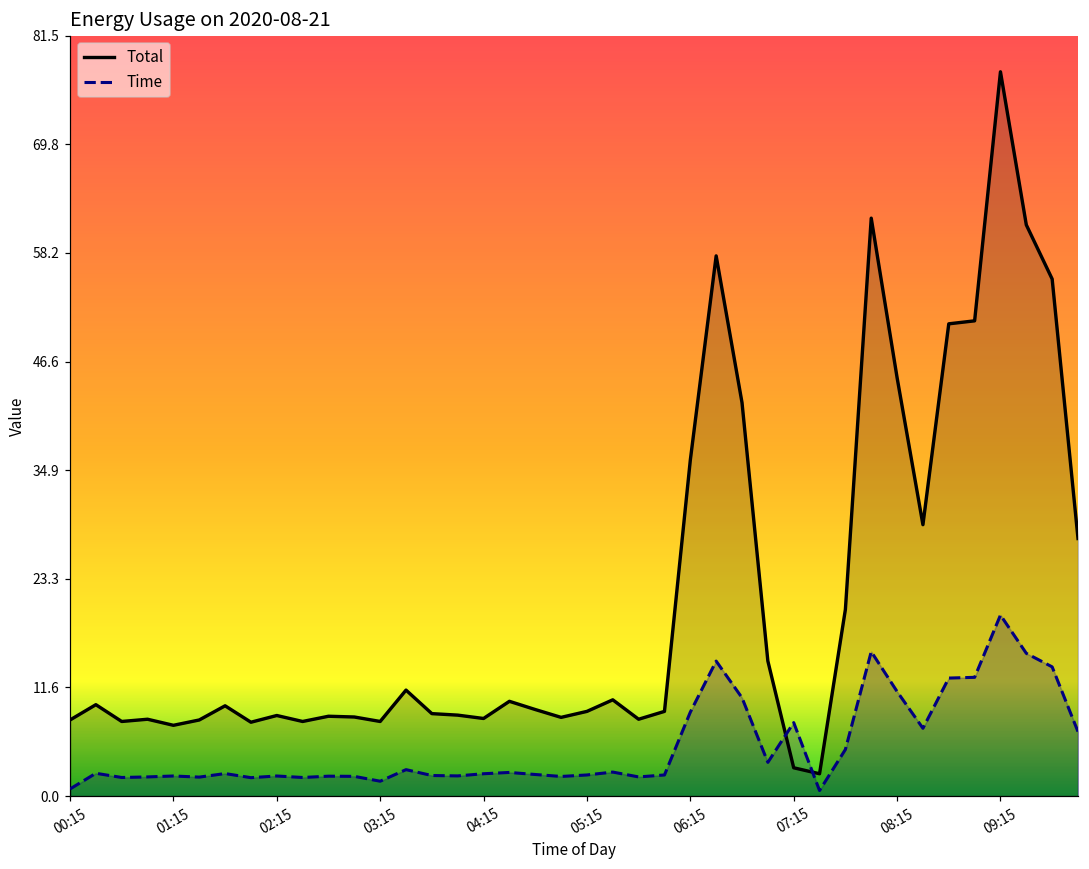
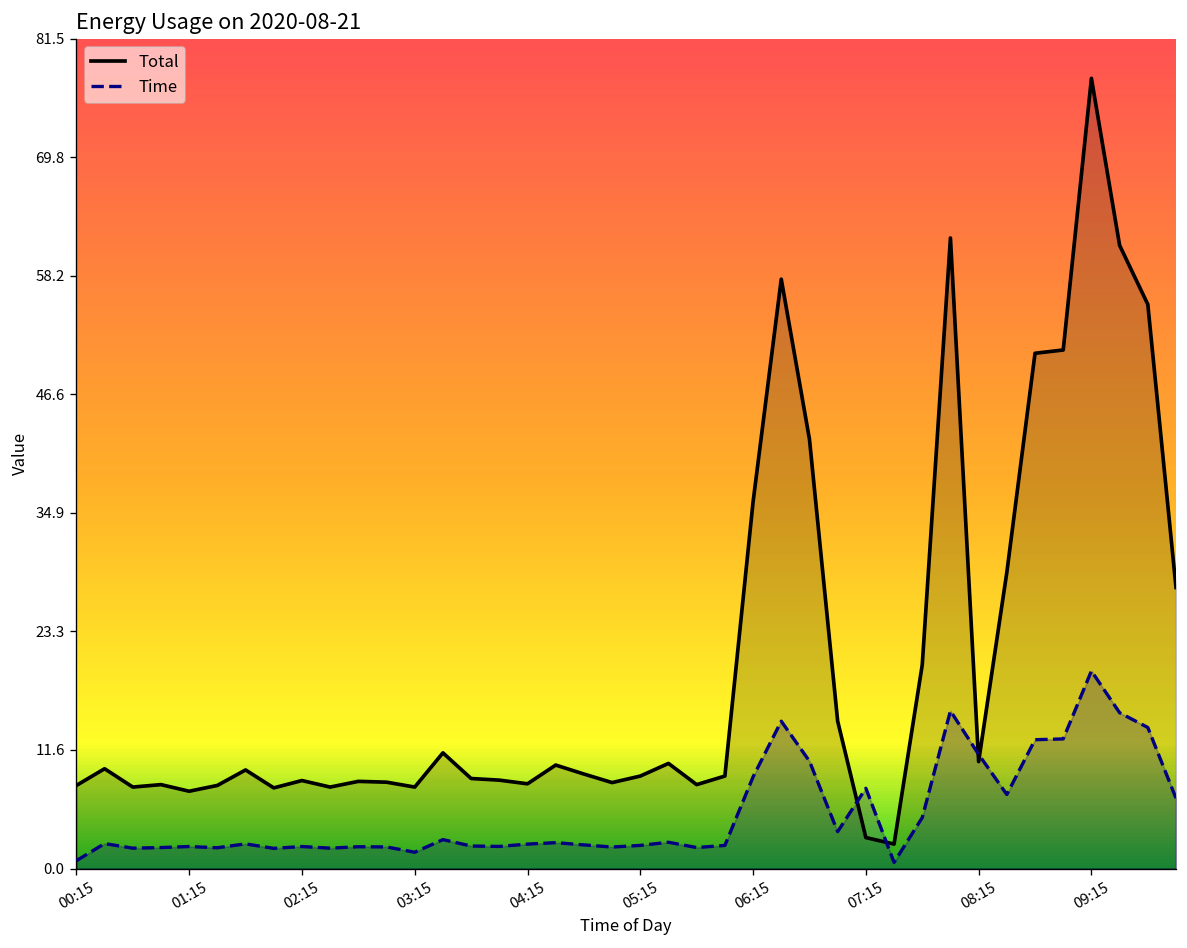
Total, 08:15: 45 -> 11
